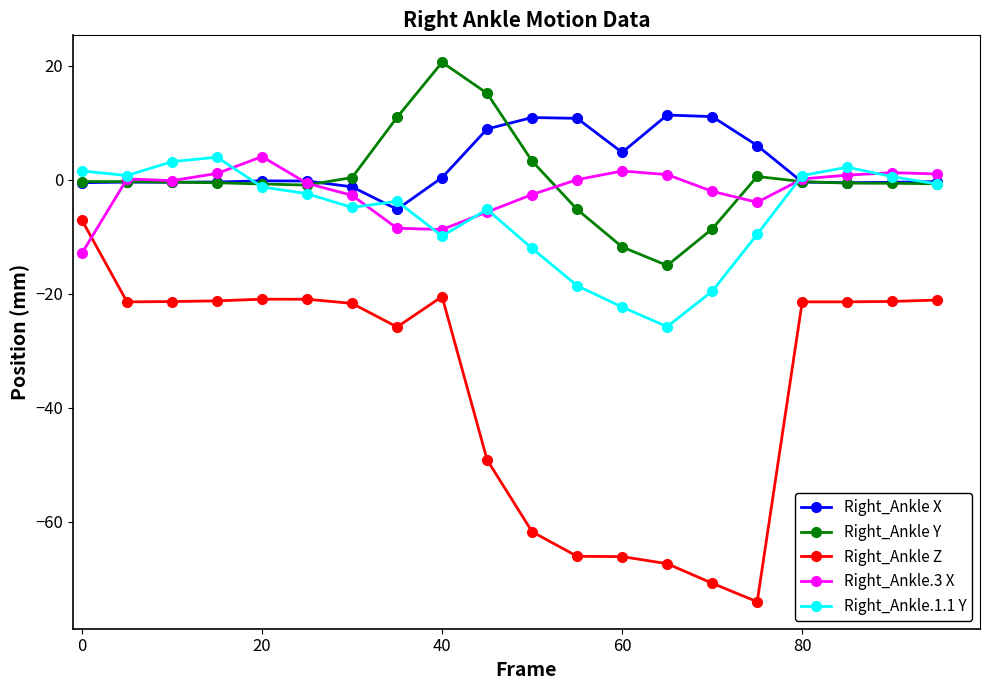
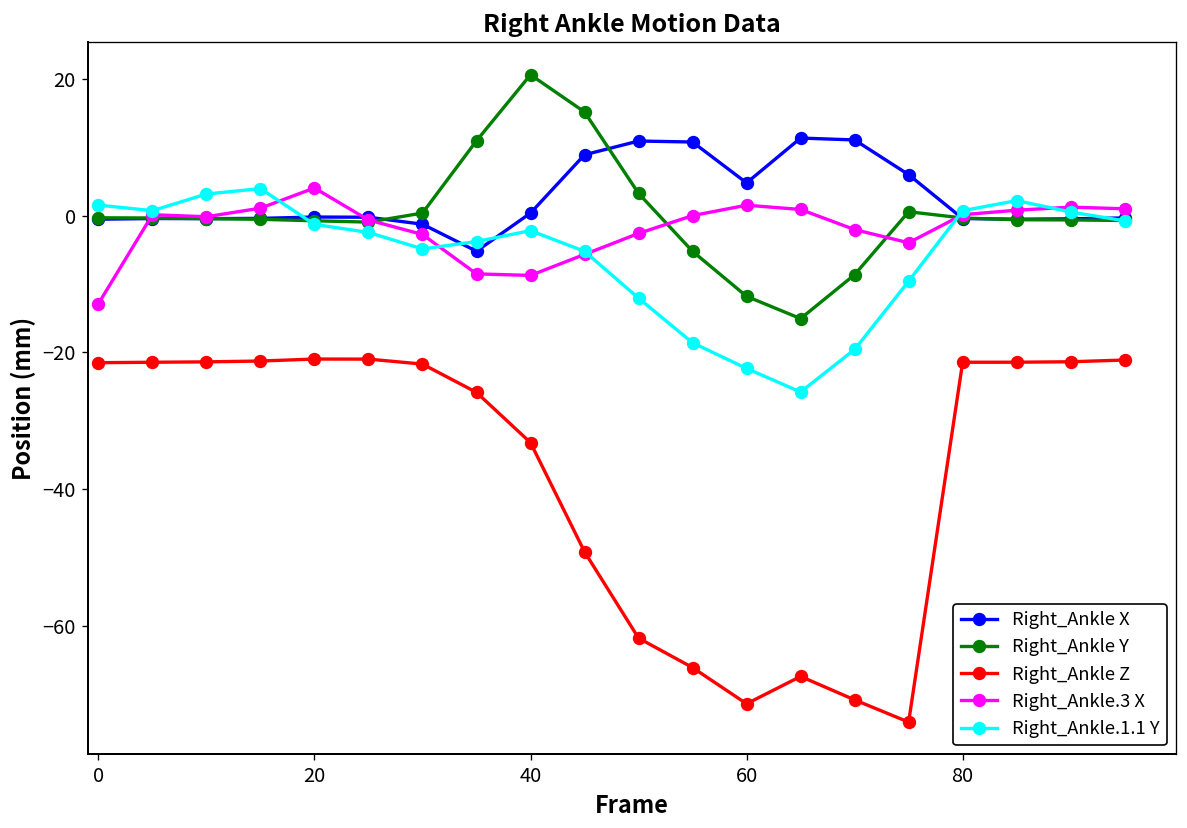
Right_Ankle Z, 0: -7 -> -21
Right_Ankle Z, 40: -21 -> -33
Right_Ankle.1.1 Y, 40: -10 -> -2
Right_Ankle Z, 60: -66 -> -71
